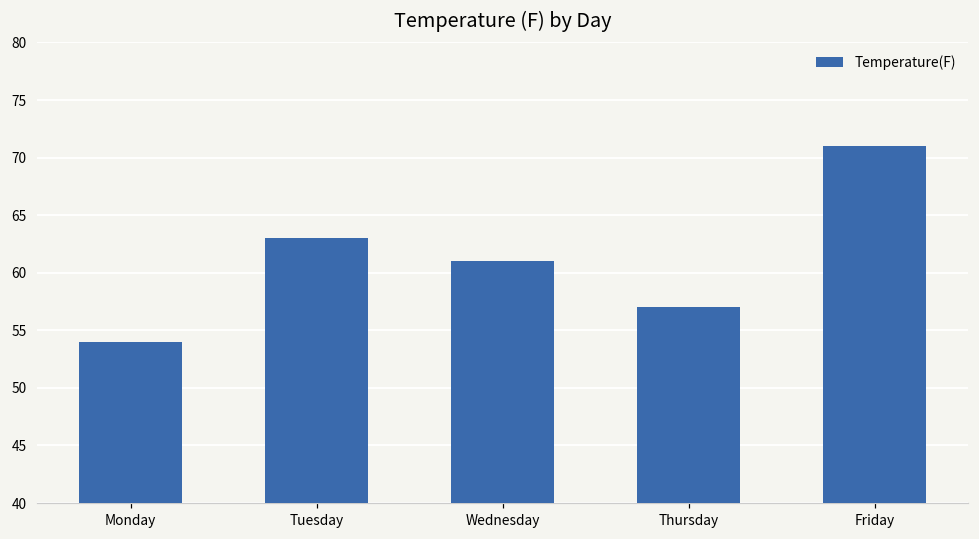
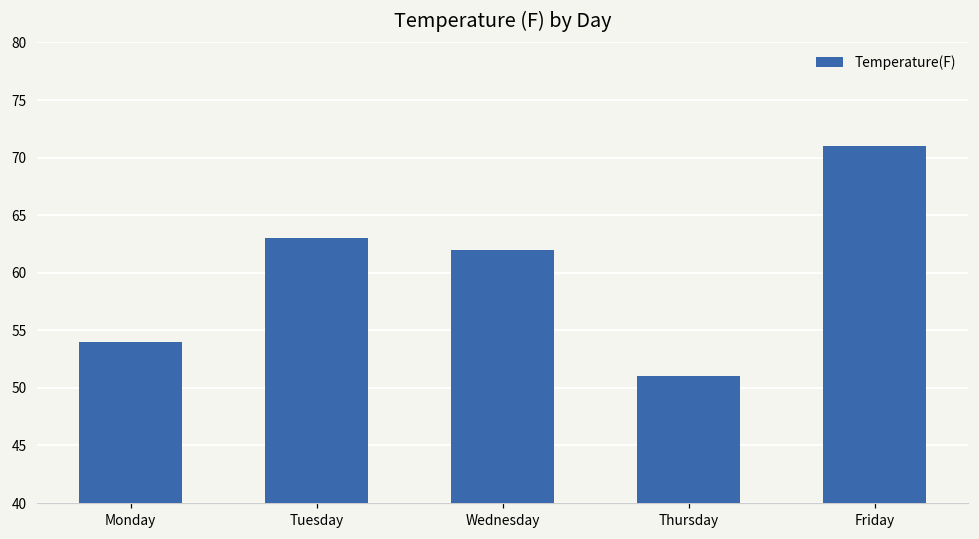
Wednesday: 61 -> 62
Thursday: 57 -> 51
